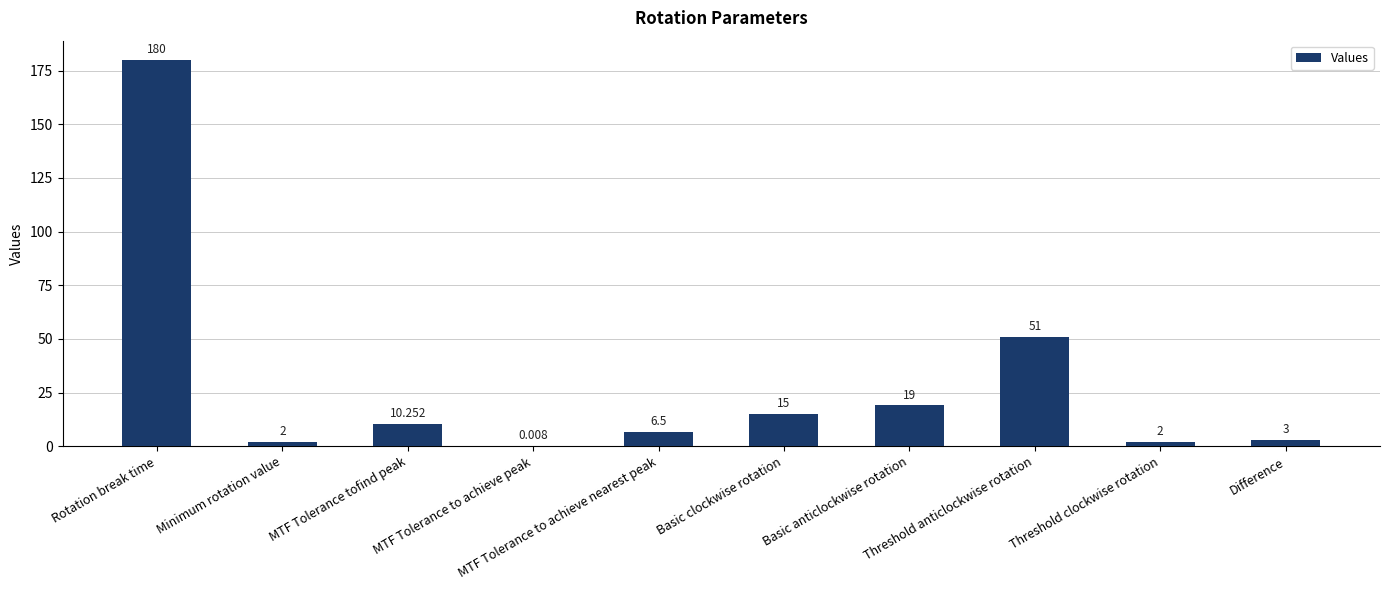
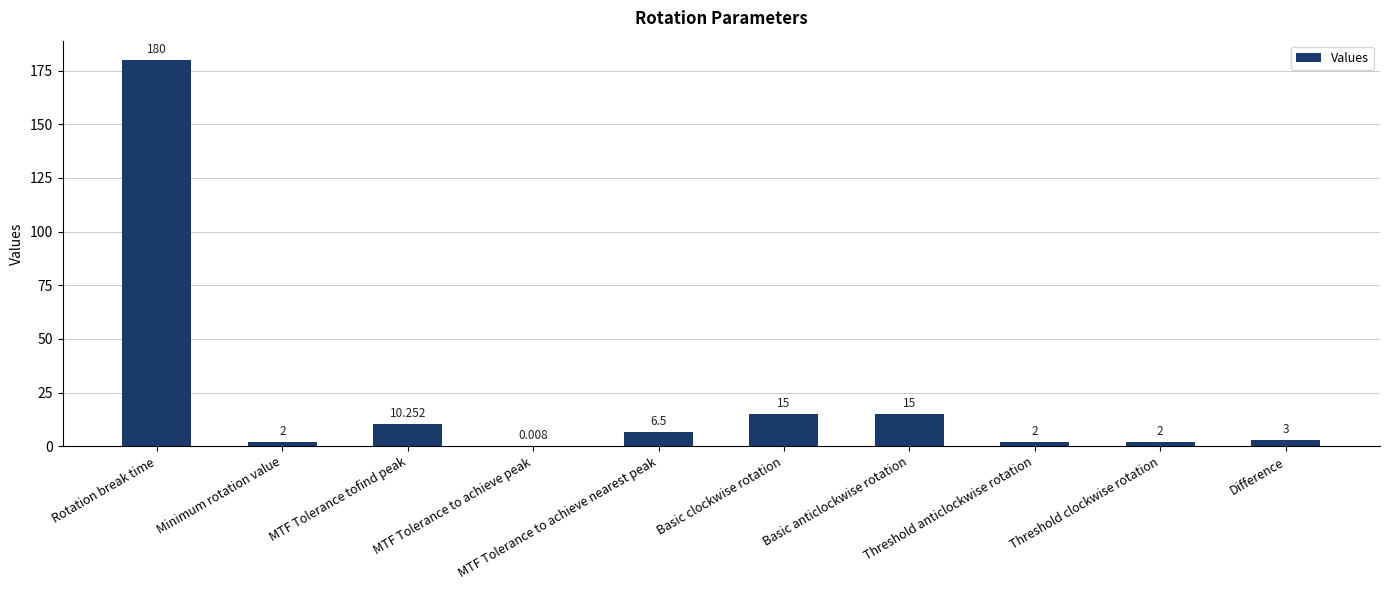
Basic anticlockwise rotation: 19 -> 15
Threshold anticlockwise rotation: 51 -> 2
